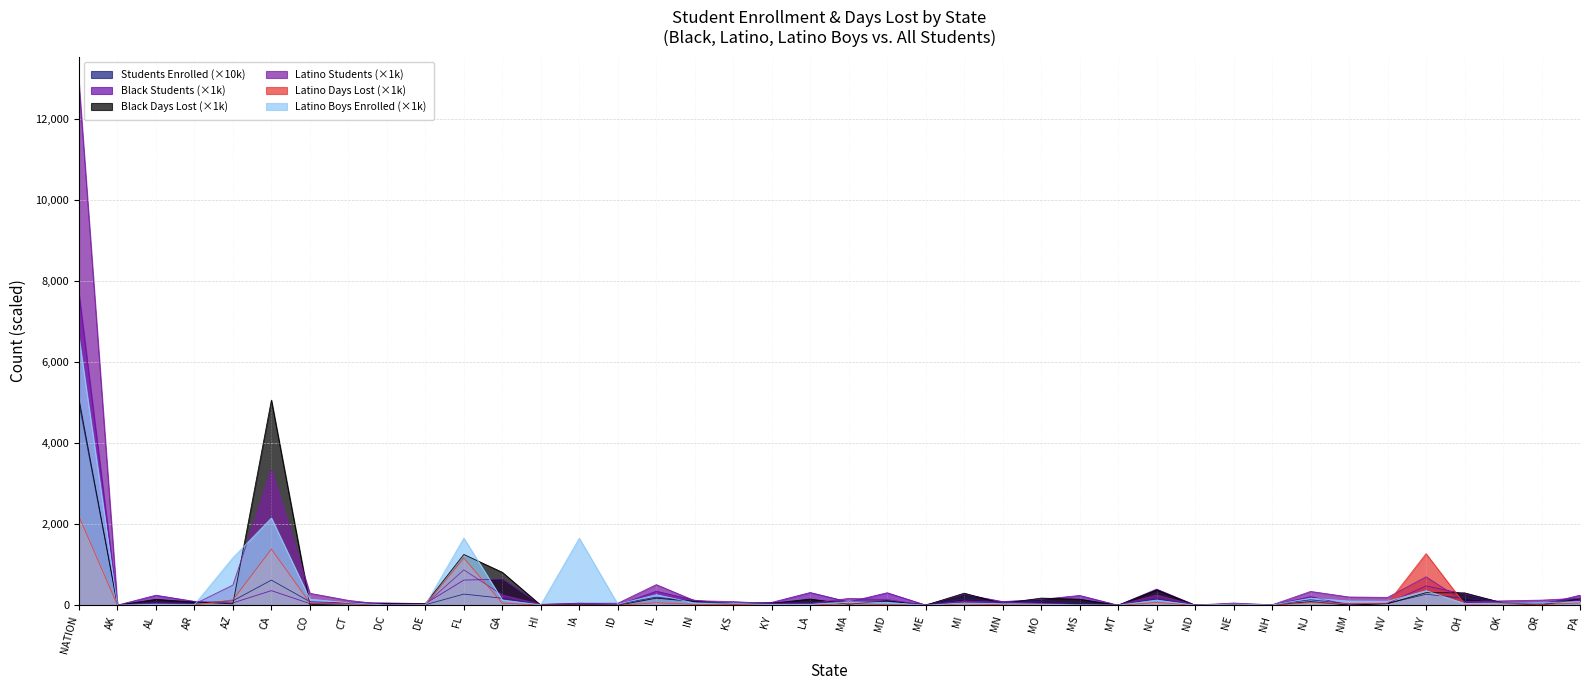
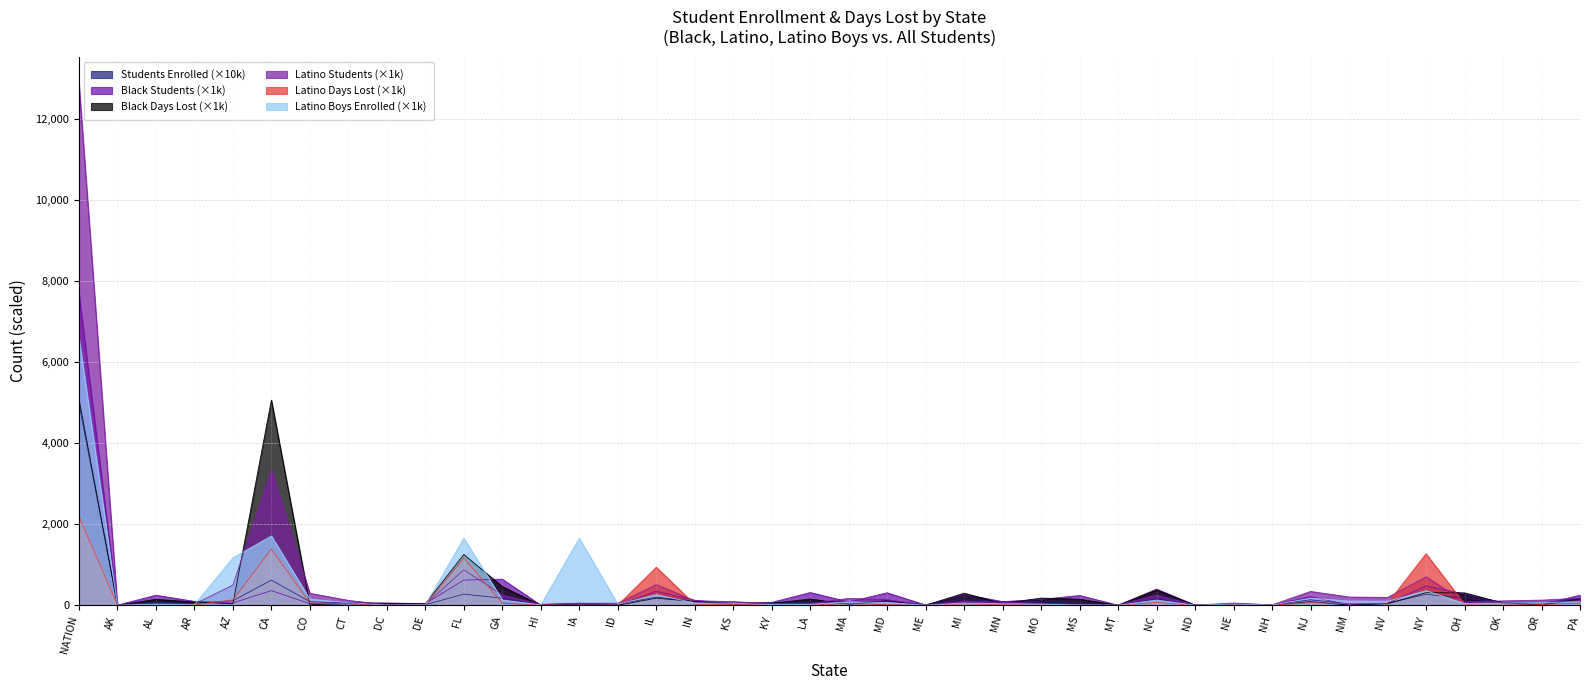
Latino Boys Enrolled (×1k), CA: 2,200 -> 1,700
Black Days Lost (×1k), GA: 800 -> 500
Latino Days Lost (×1k), IL: 100 -> 900
